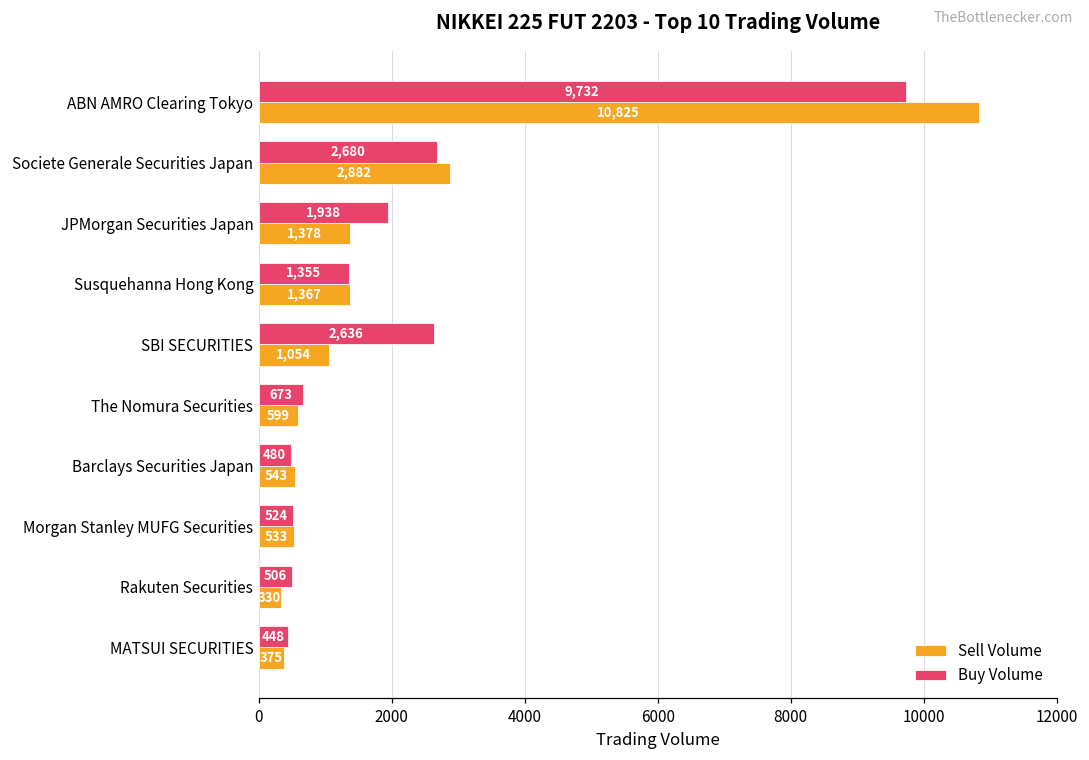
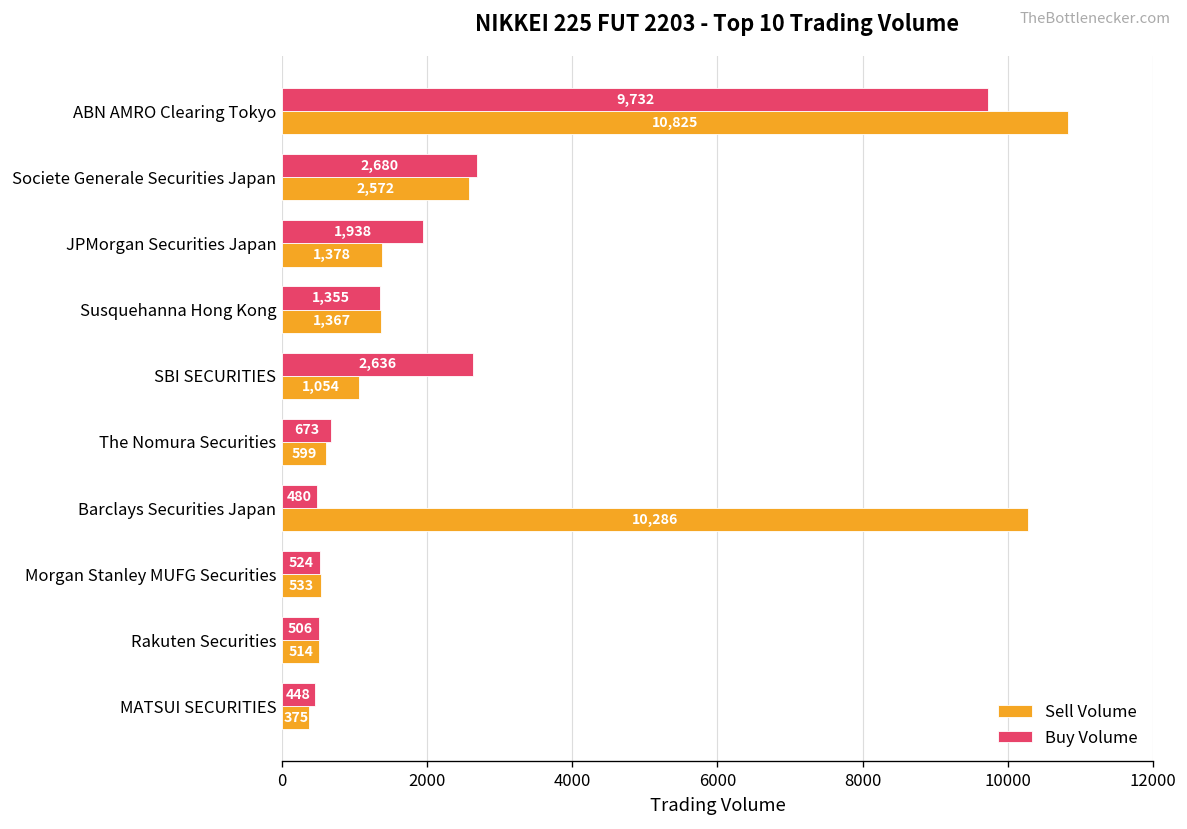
Sell Volume, Societe Generale Securities Japan: 2,882 -> 2,572
Sell Volume, Barclays Securities Japan: 543 -> 10,286
Sell Volume, Rakuten Securities: 330 -> 514
